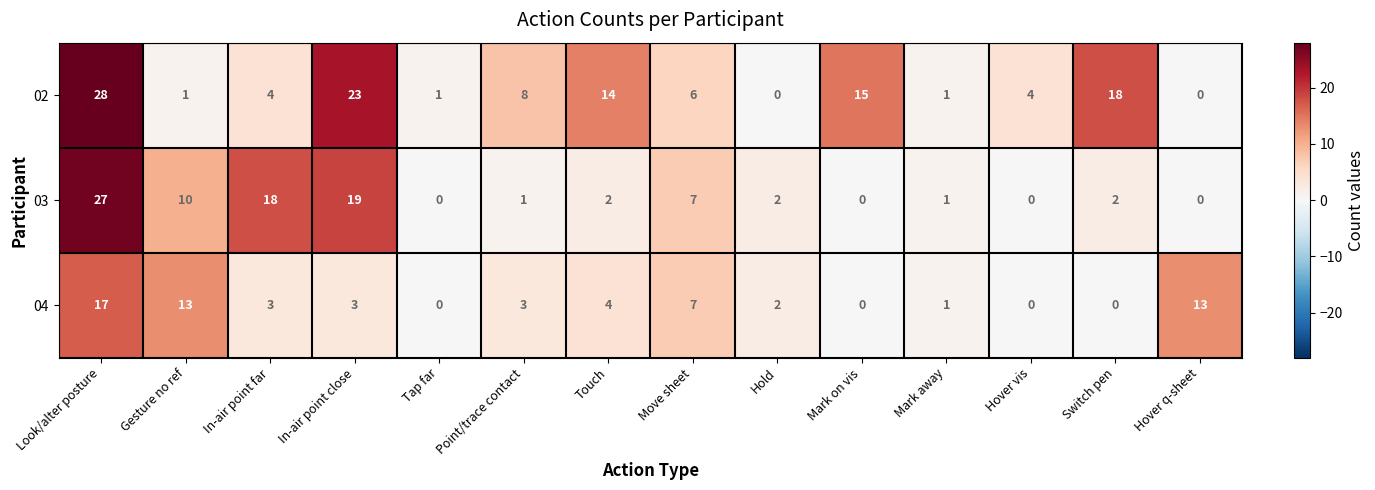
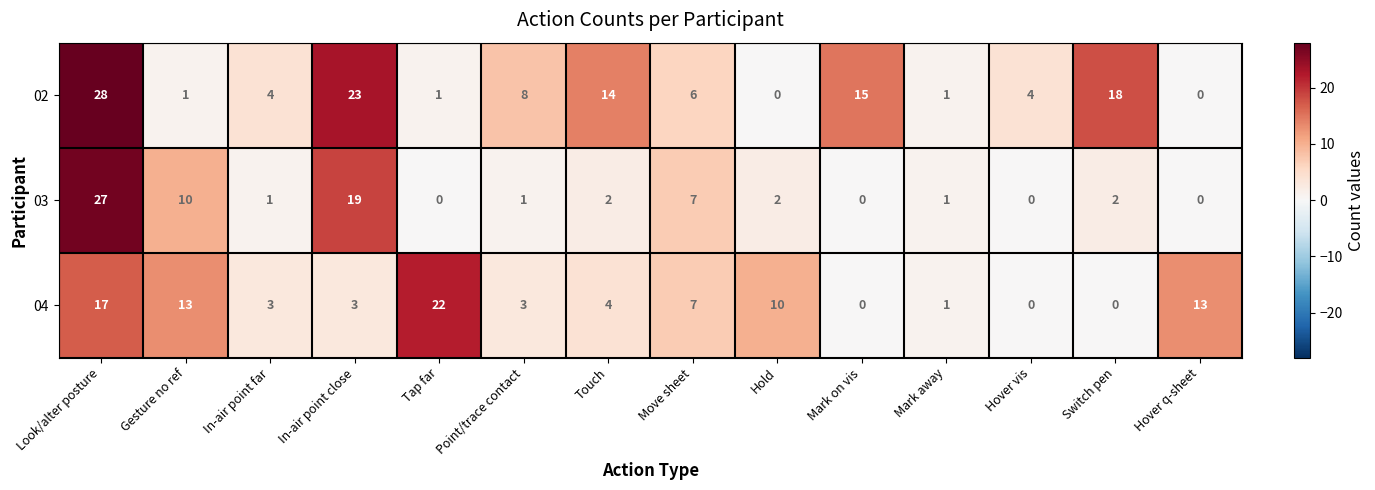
03, In-air point far: 18 -> 1
04, Tap far: 0 -> 22
04, Hold: 2 -> 10
